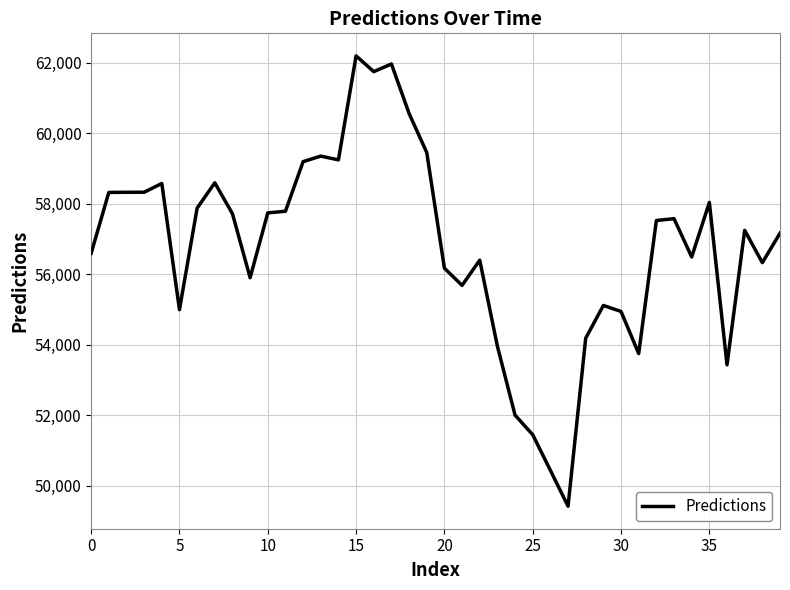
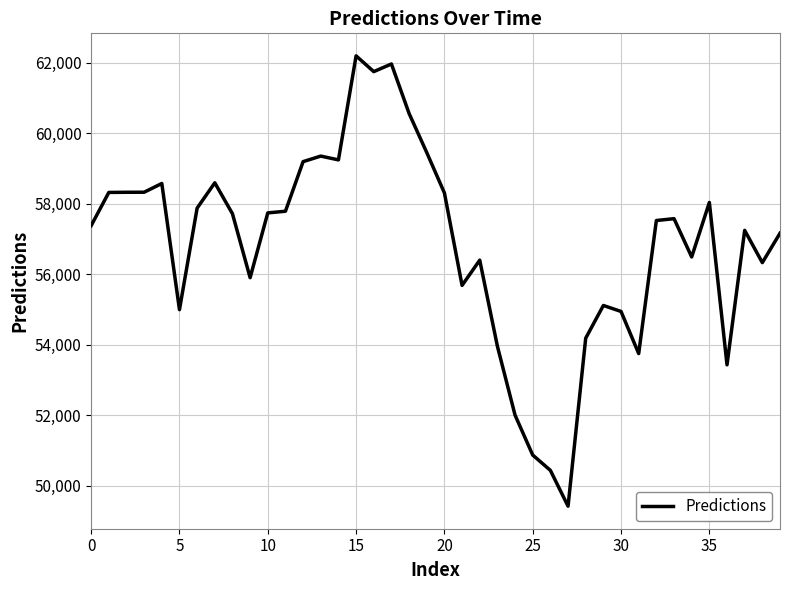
0: 56,600 -> 57,400
20: 56,200 -> 58,300
25: 51,400 -> 50,900
